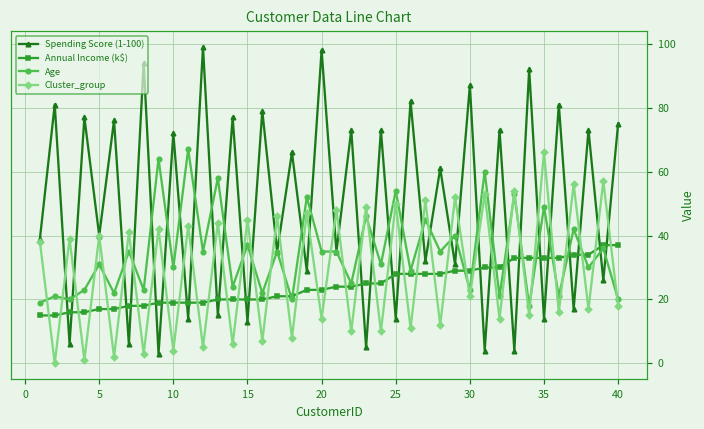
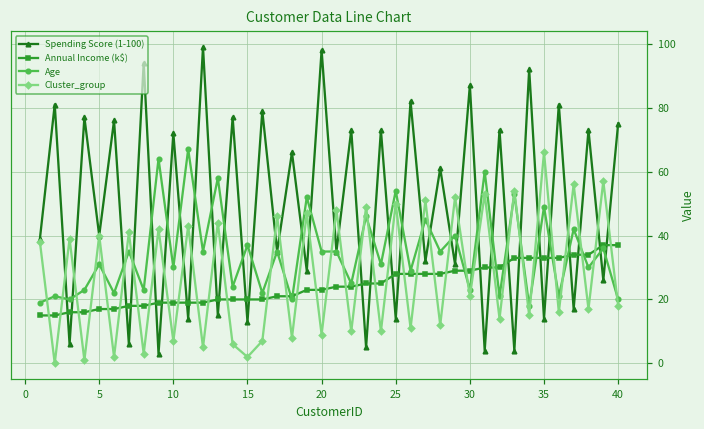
Cluster_group, 10: 4 -> 7
Cluster_group, 15: 45 -> 2
Cluster_group, 20: 14 -> 9
